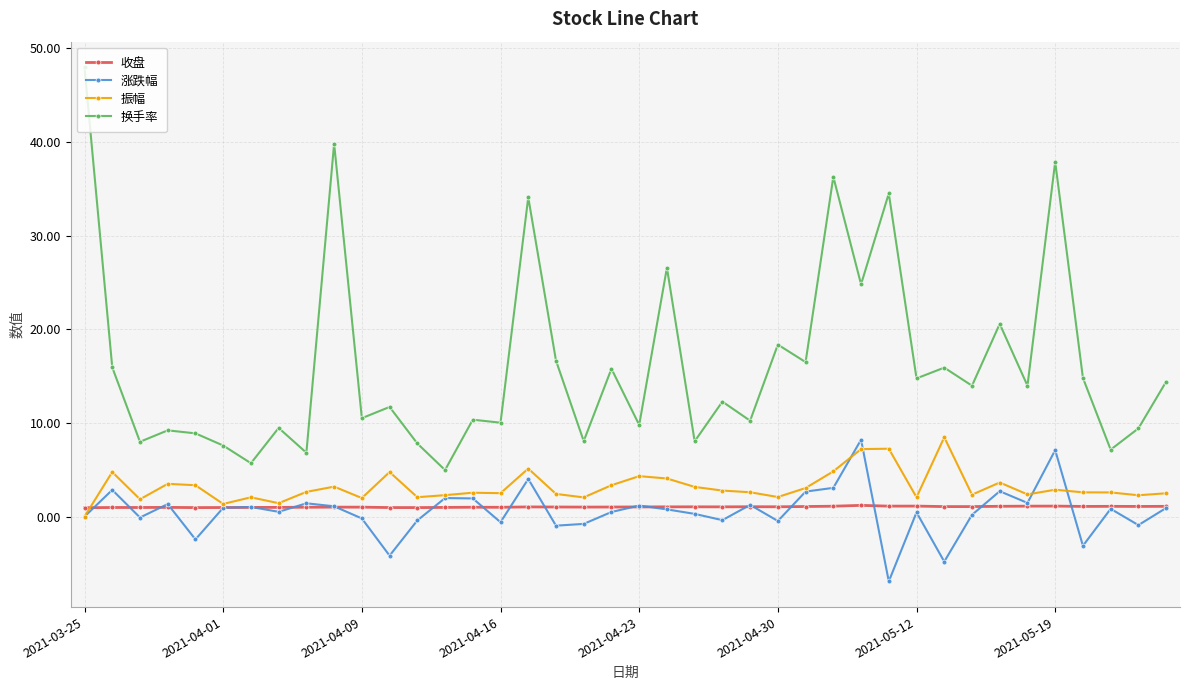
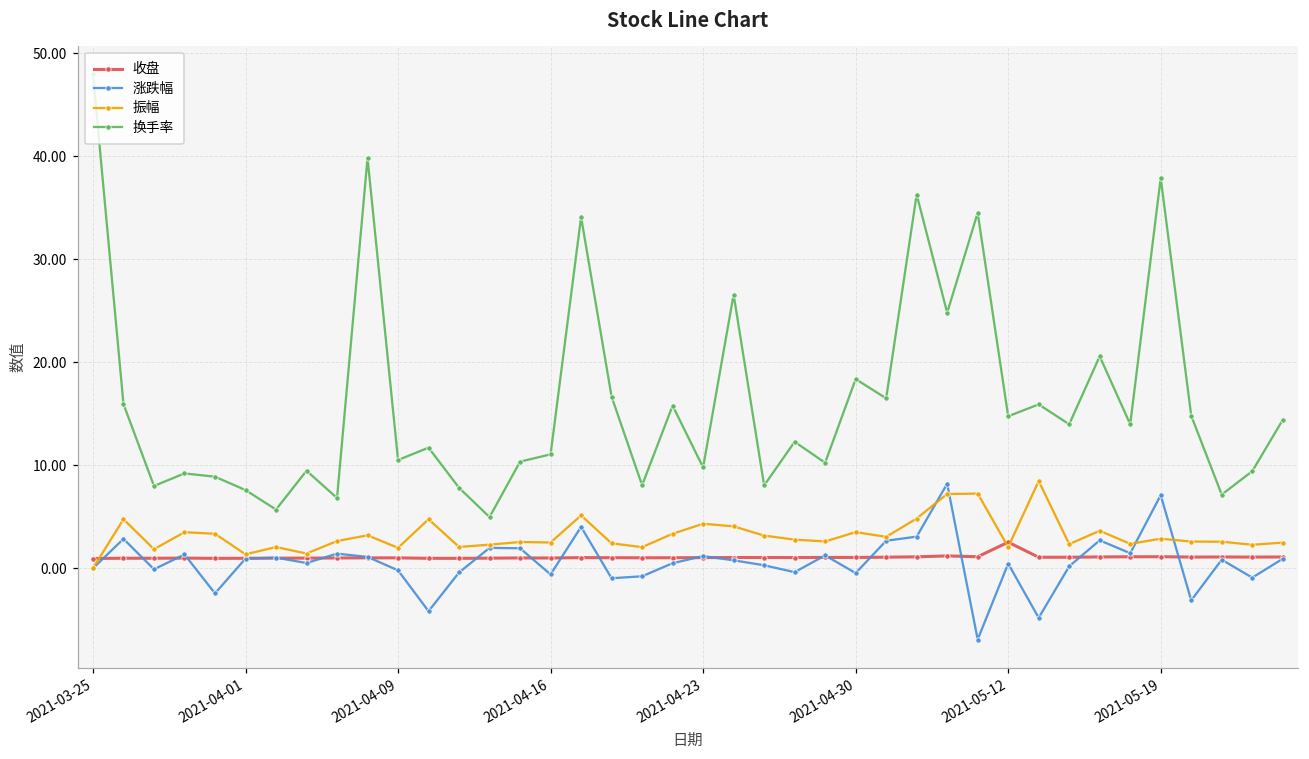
换手率, 2021-04-16: 10 -> 11
振幅, 2021-04-30: 2 -> 4
收盘, 2021-05-12: 1 -> 3
